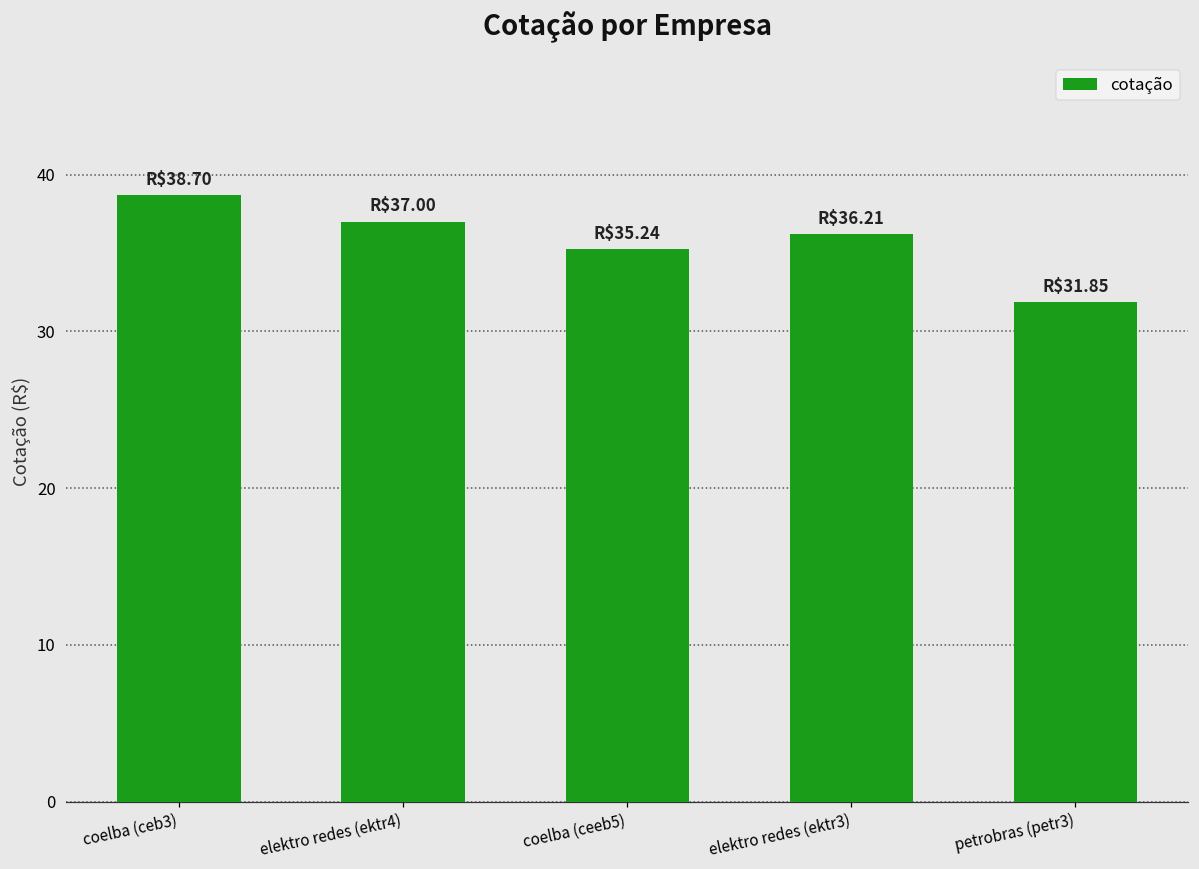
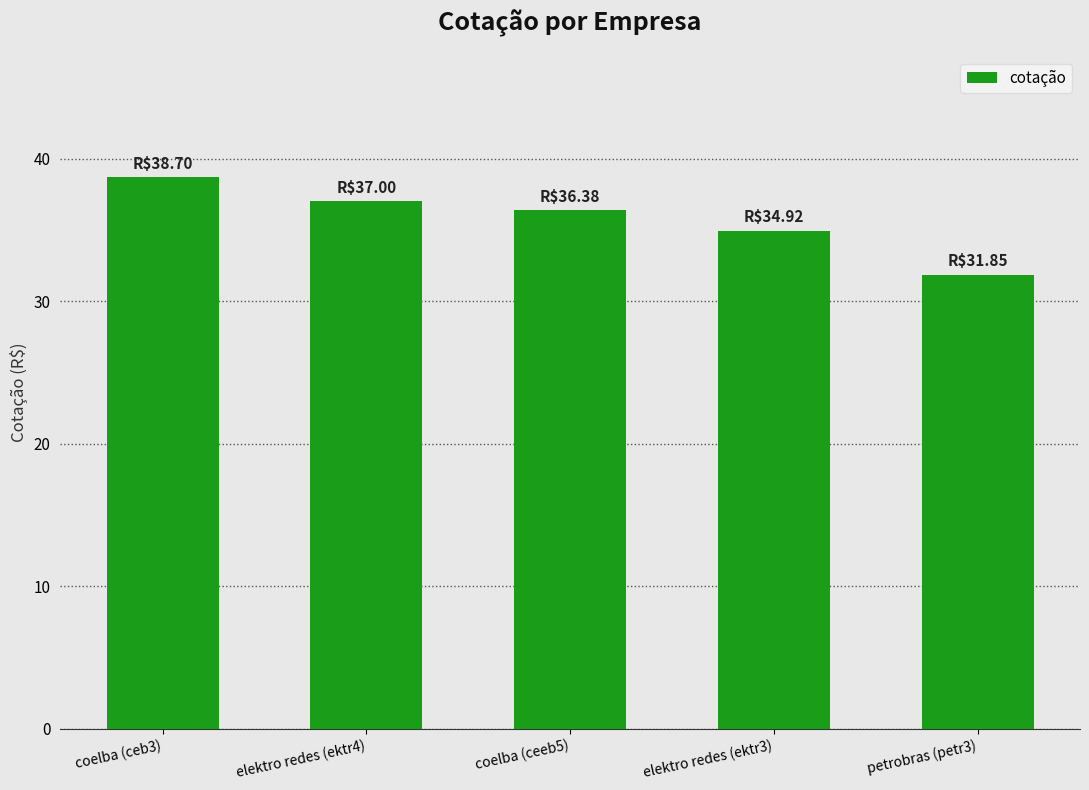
coelba (ceeb5): $35.24 -> $36.38
elektro redes (ektr3): $36.21 -> $34.92
